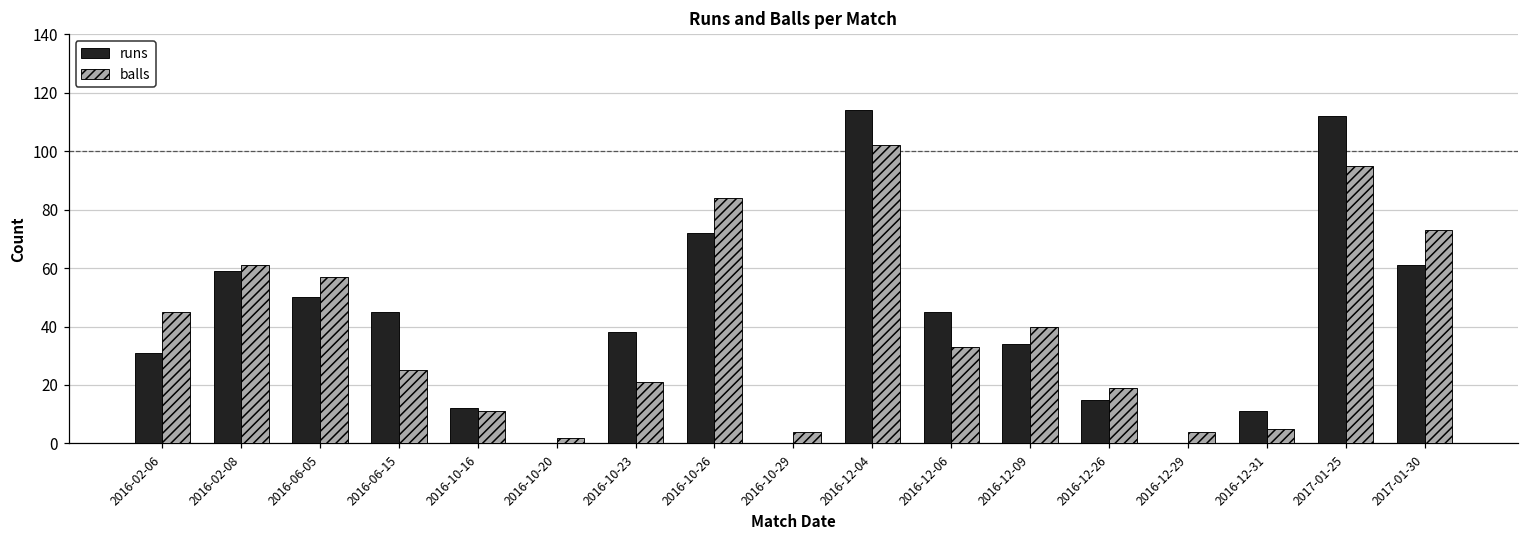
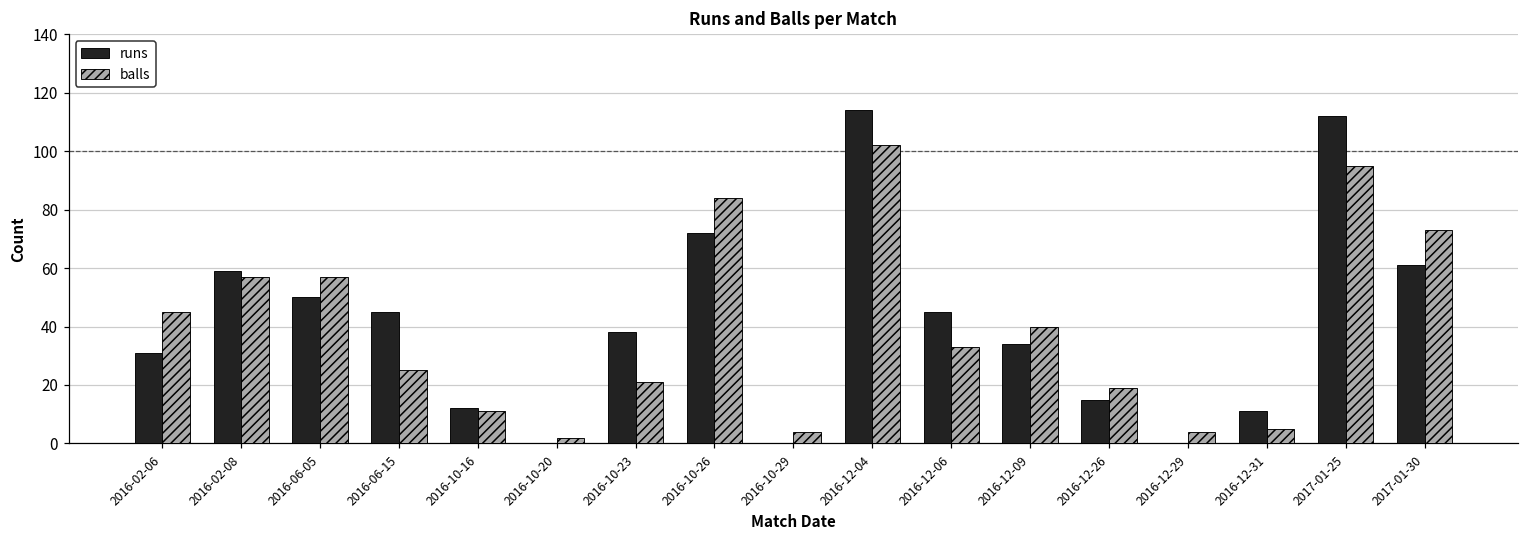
balls, 2016-02-08: 61 -> 57
